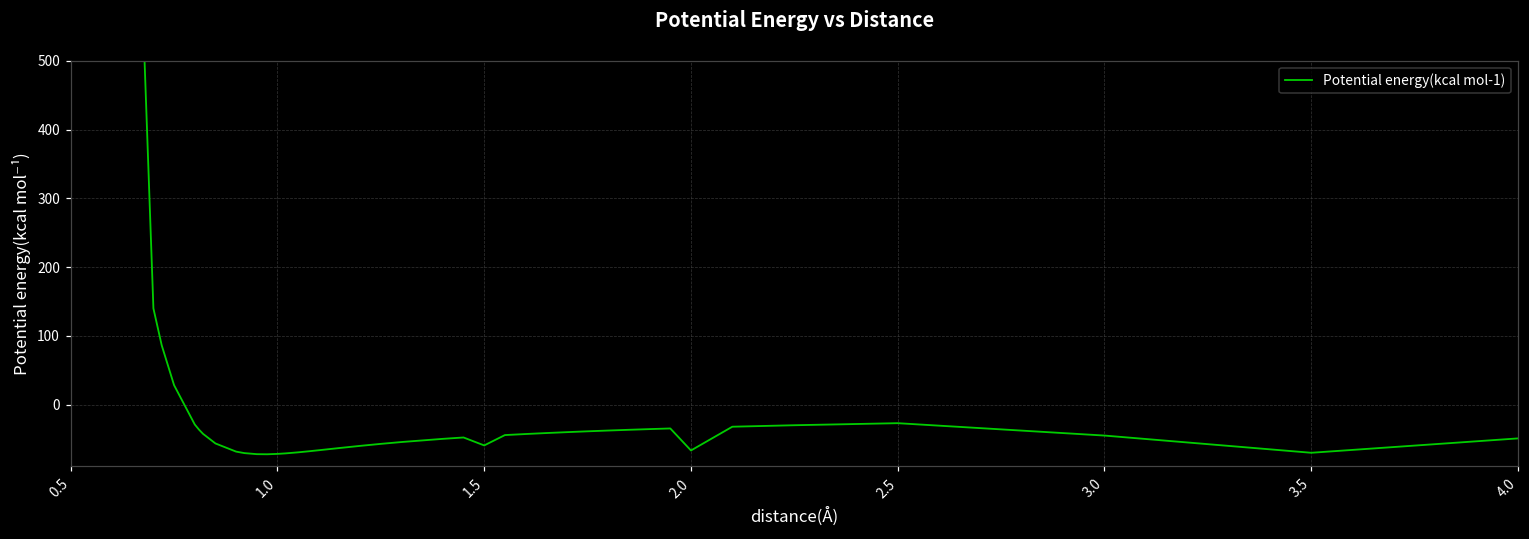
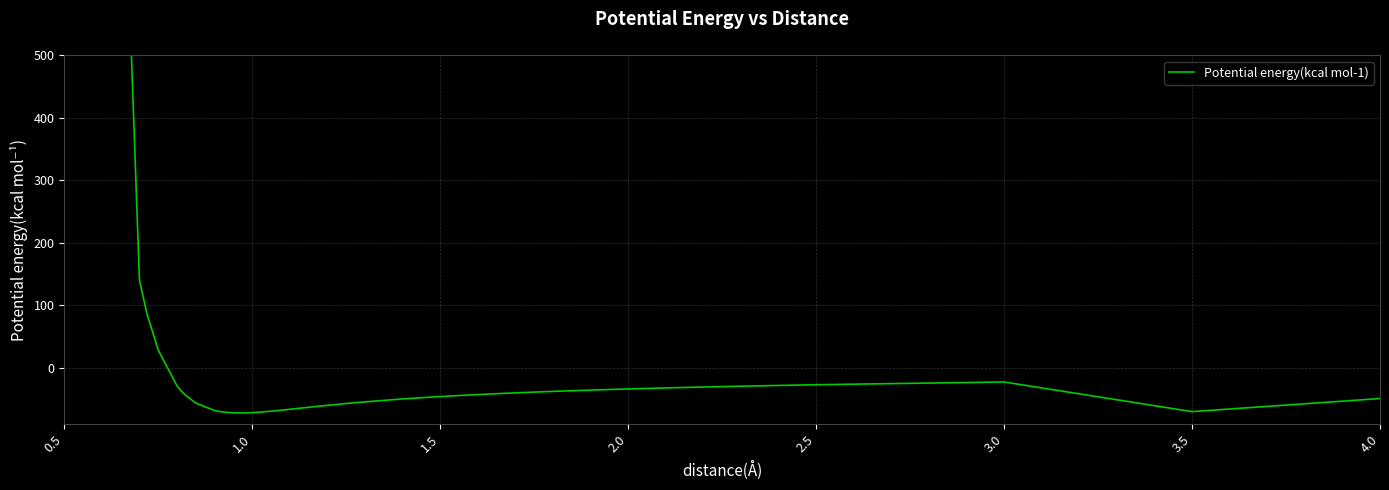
1.5: -60 -> -50
2.0: -70 -> -30
3.0: -50 -> -20
